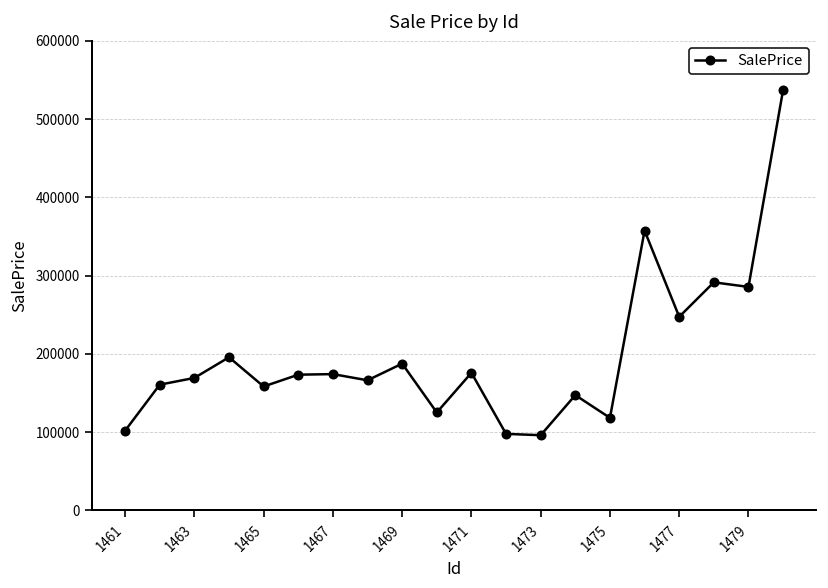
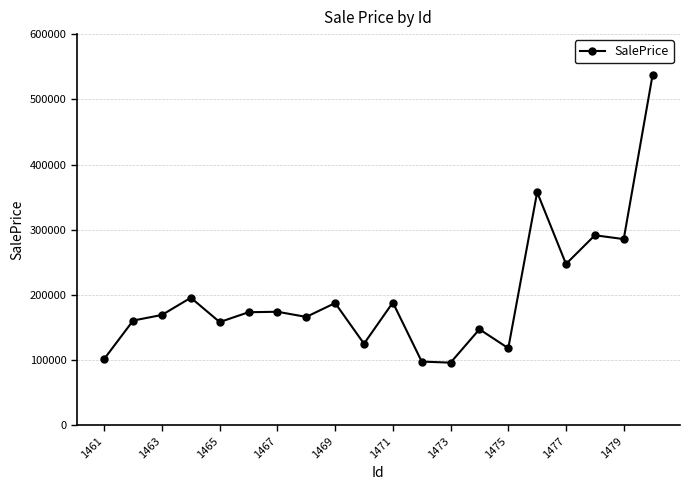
1471: 180000 -> 190000
